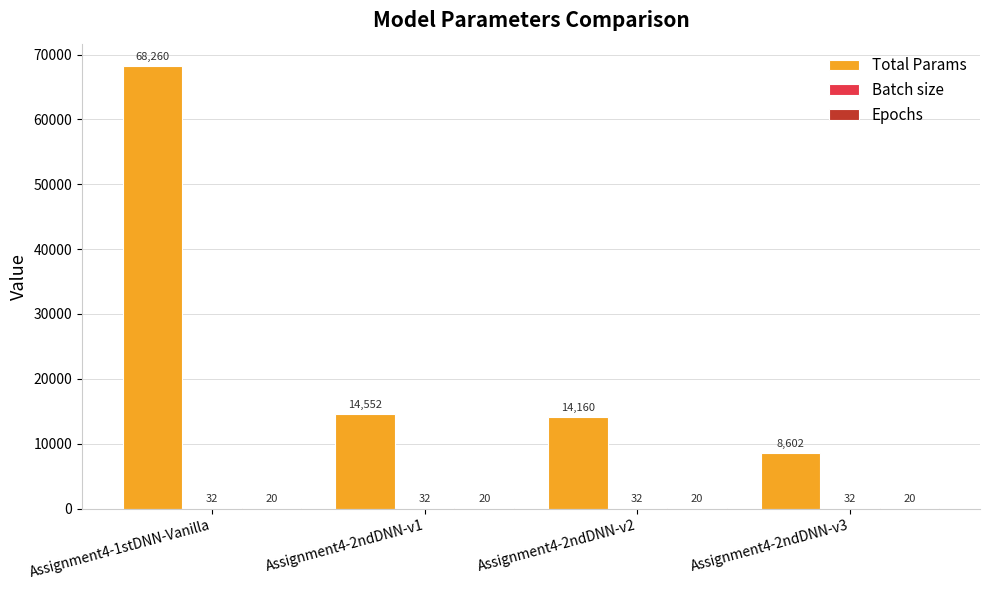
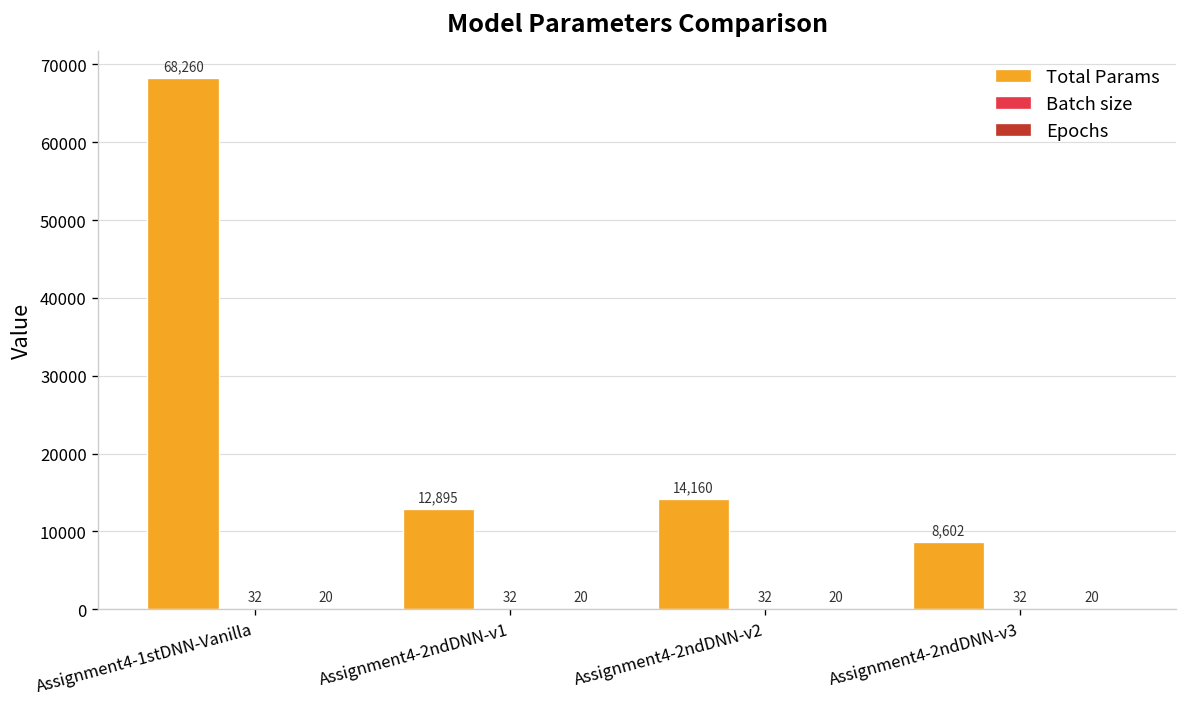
Total Params, Assignment4-2ndDNN-v1: 14,552 -> 12,895
